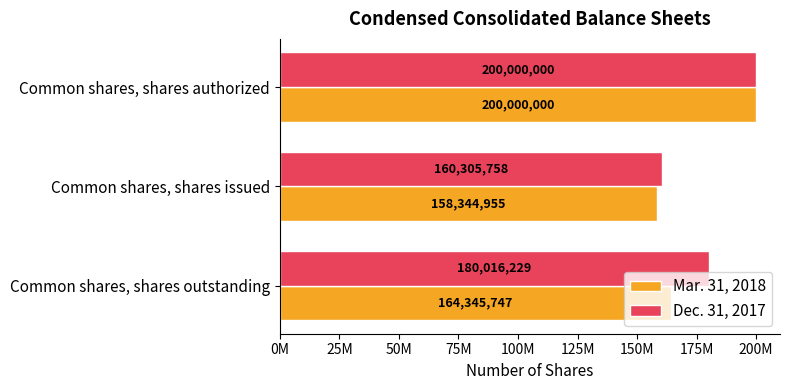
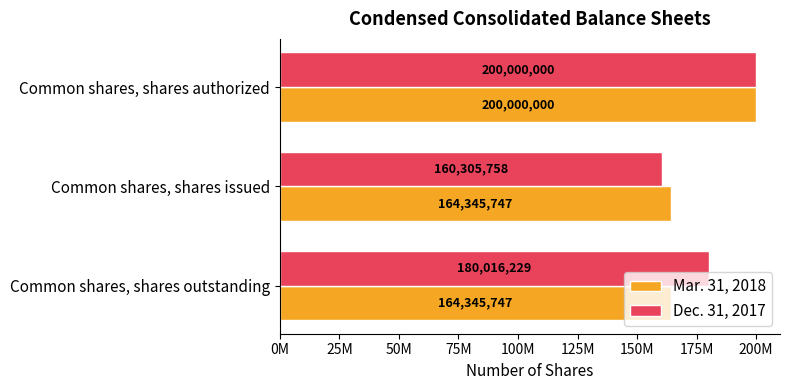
Mar. 31, 2018, Common shares, shares issued: 158,344,955 -> 164,345,747
